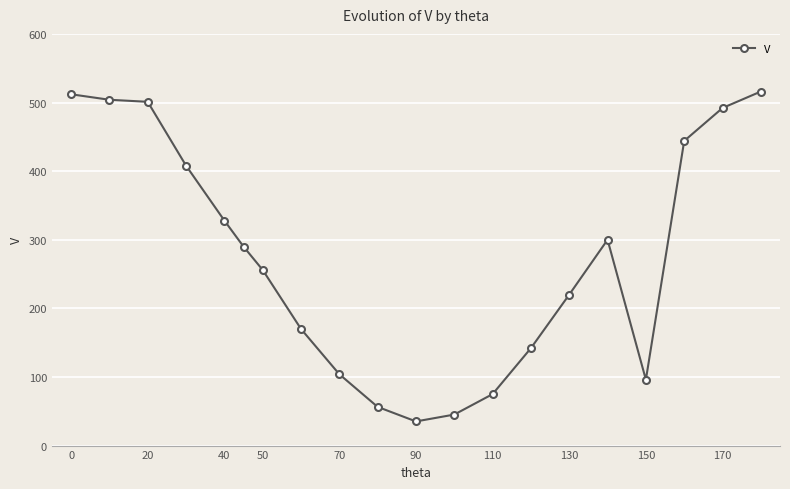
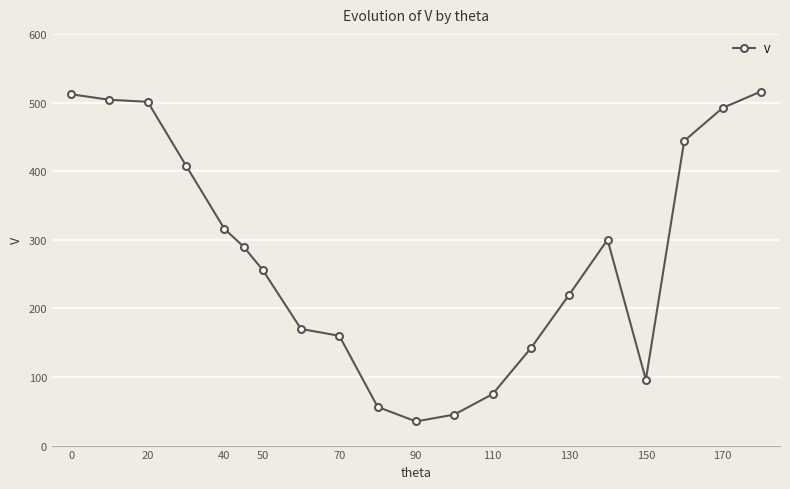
40: 330 -> 320
70: 100 -> 160
